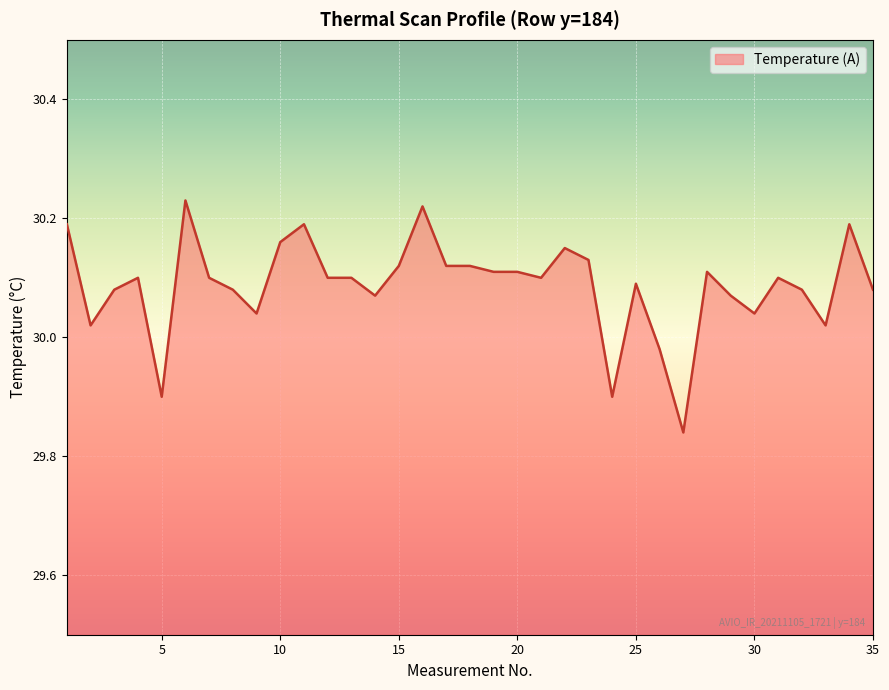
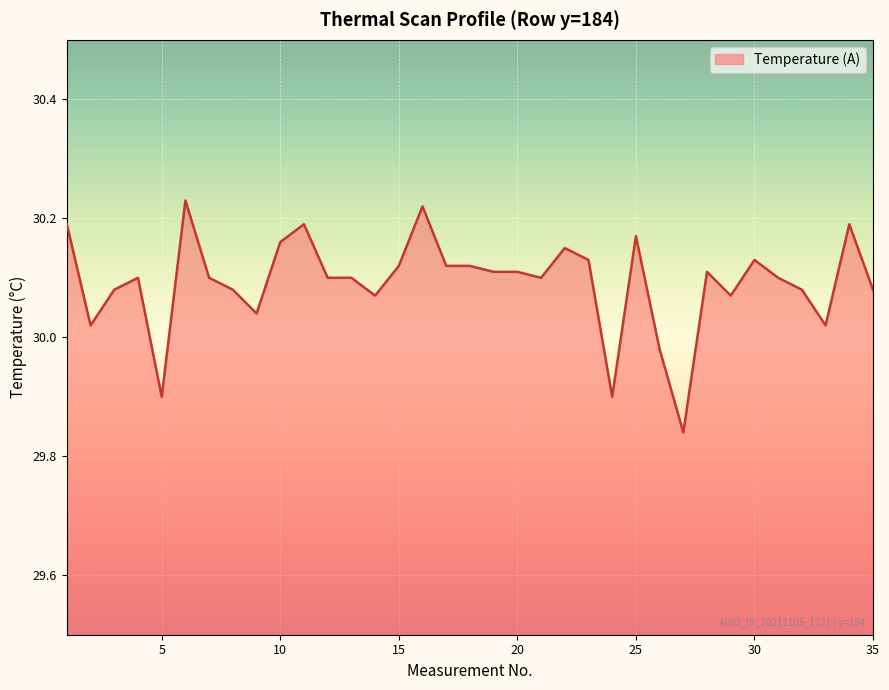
25: 30.09 -> 30.17
30: 30.04 -> 30.13
